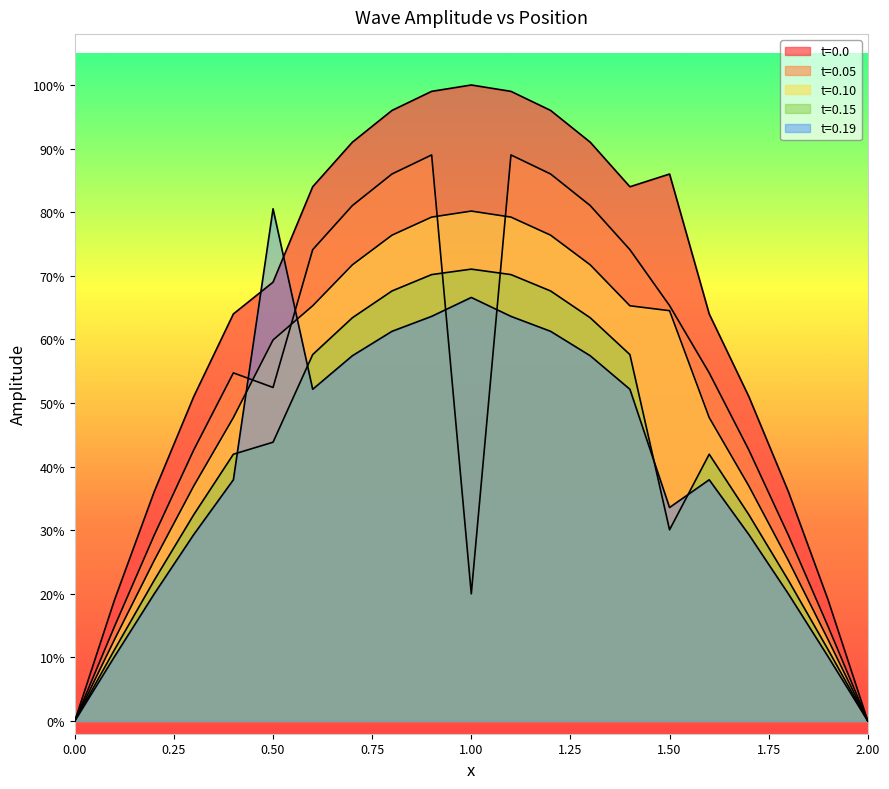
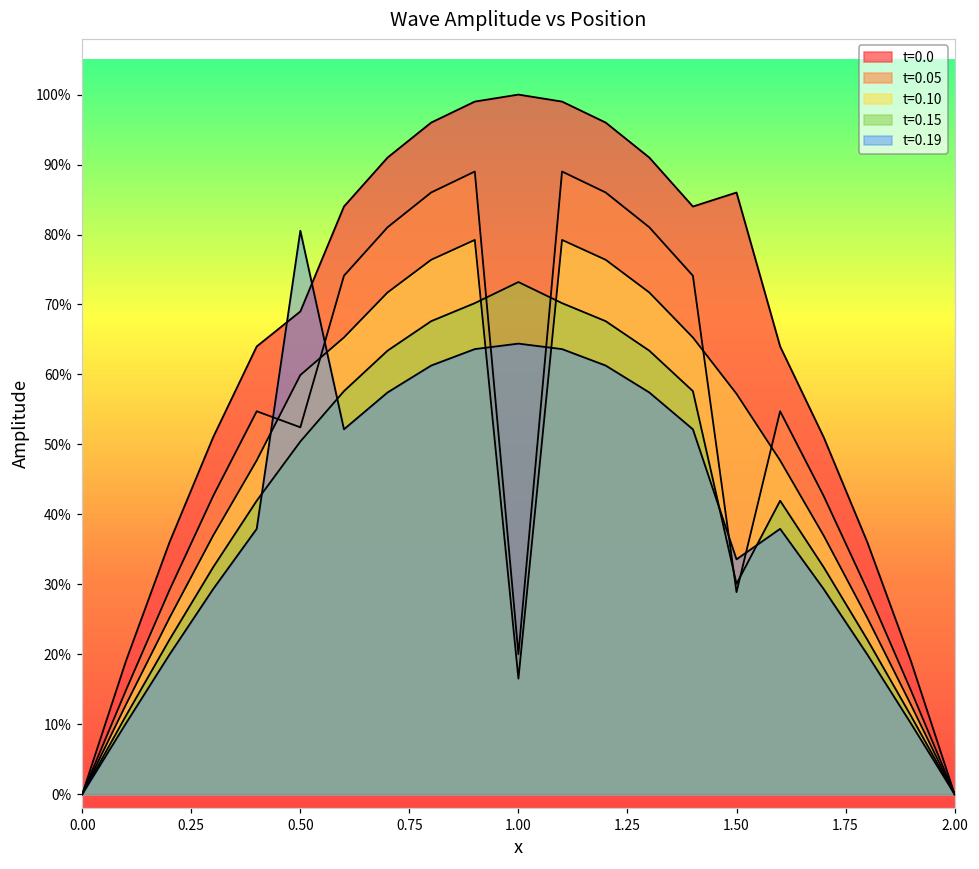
t=0.15, 0.50: 44% -> 50%
t=0.10, 1.00: 80% -> 17%
t=0.15, 1.00: 71% -> 73%
t=0.19, 1.00: 67% -> 64%
t=0.05, 1.50: 65% -> 29%
t=0.10, 1.50: 65% -> 57%
